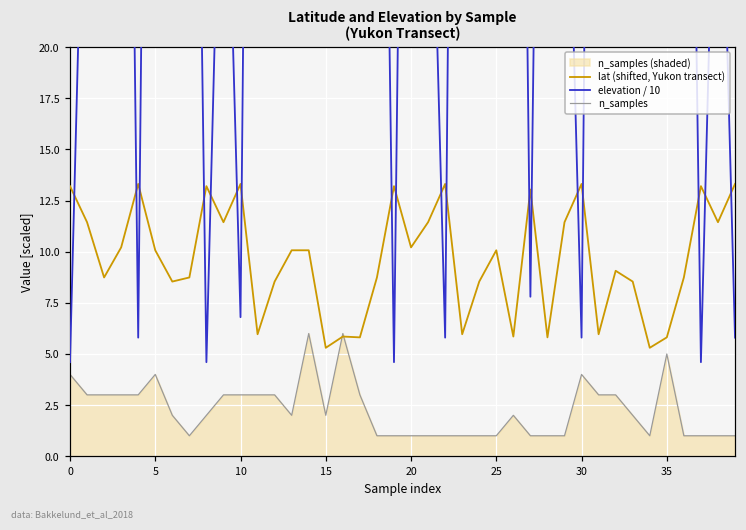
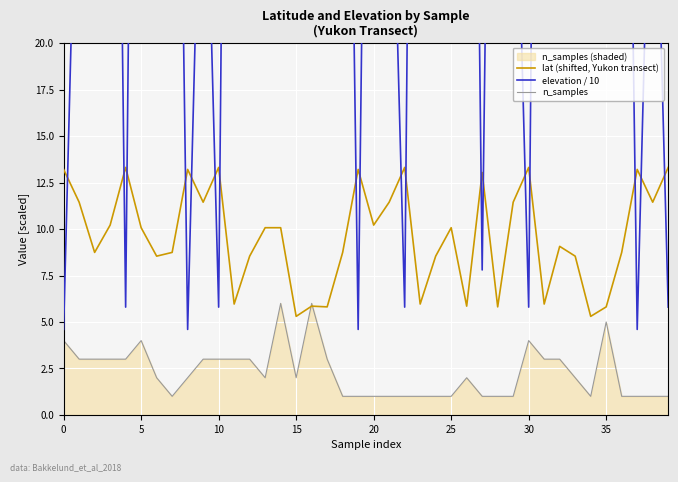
elevation / 10, 10: 6.8 -> 5.8
